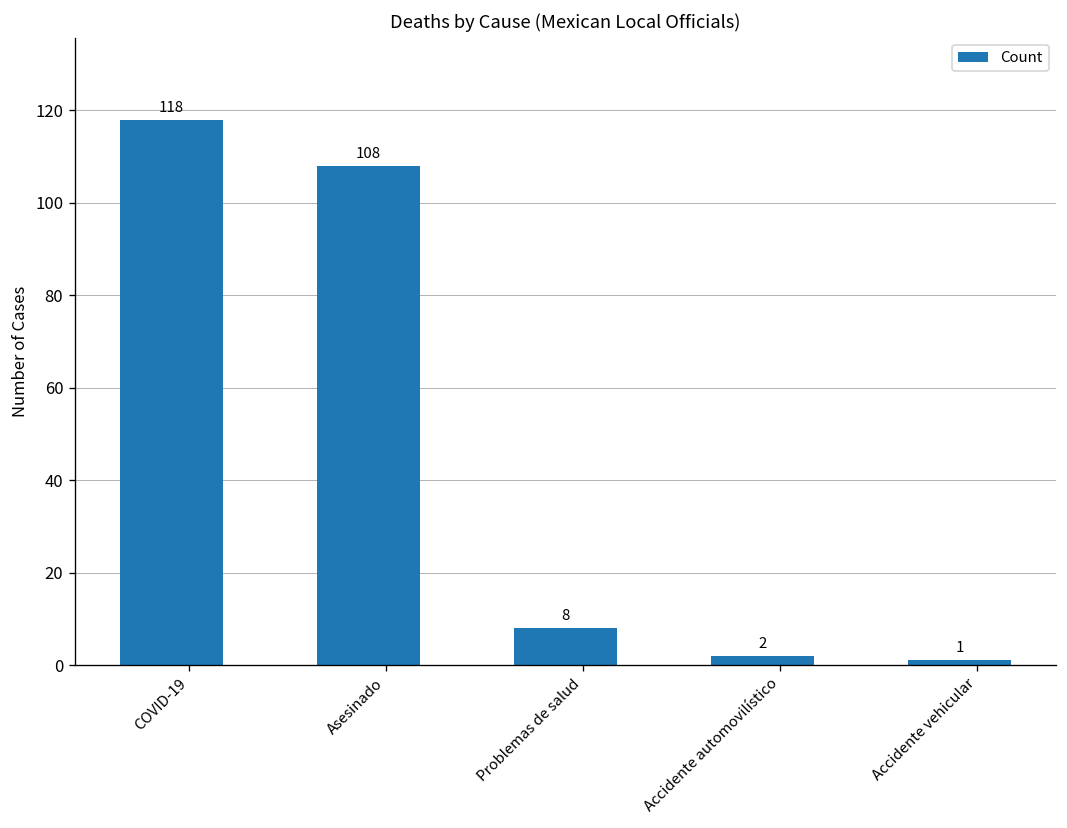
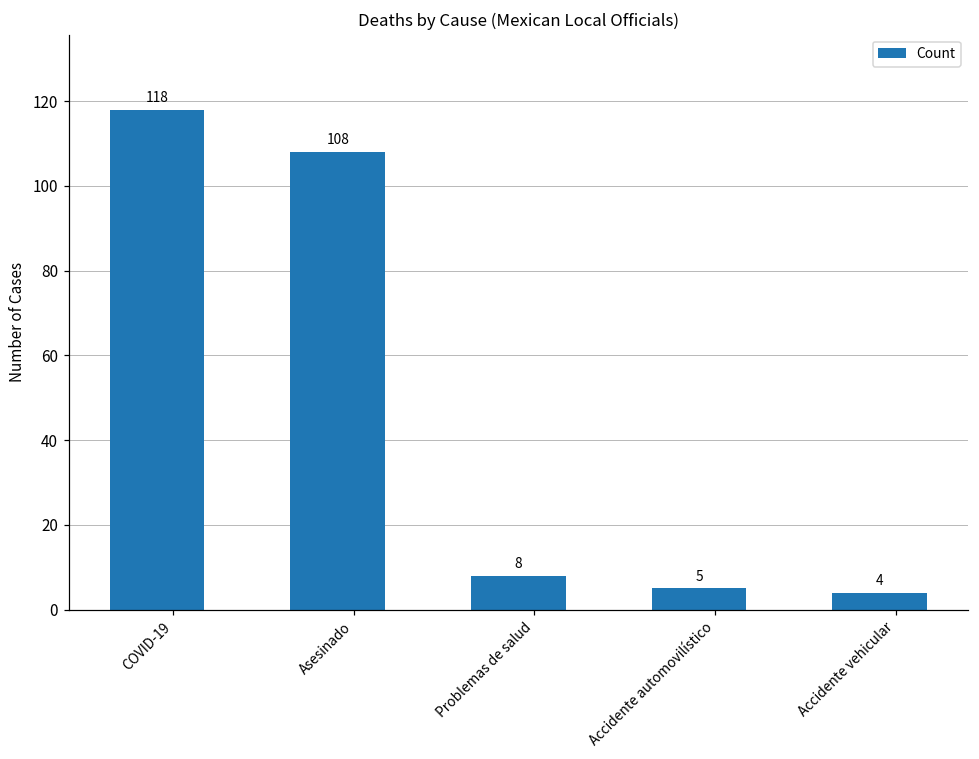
Accidente automovilístico: 2 -> 5
Accidente vehicular: 1 -> 4
